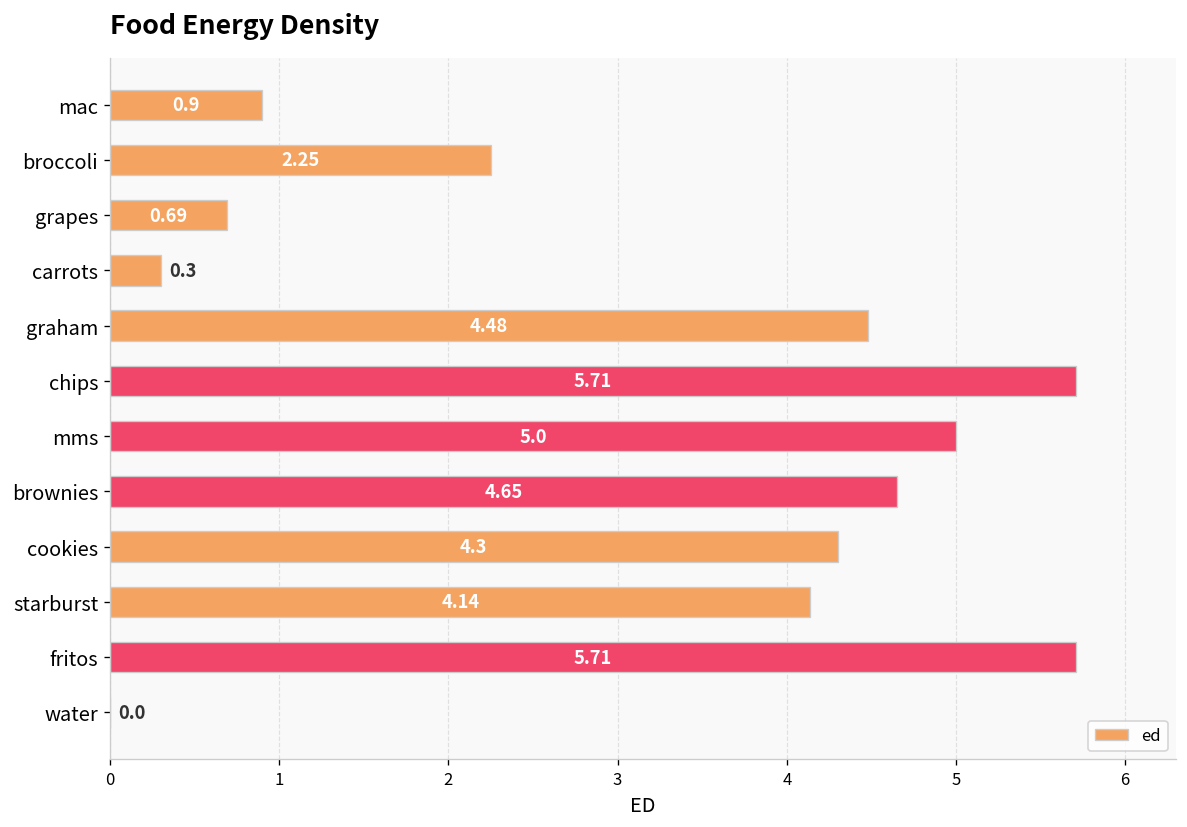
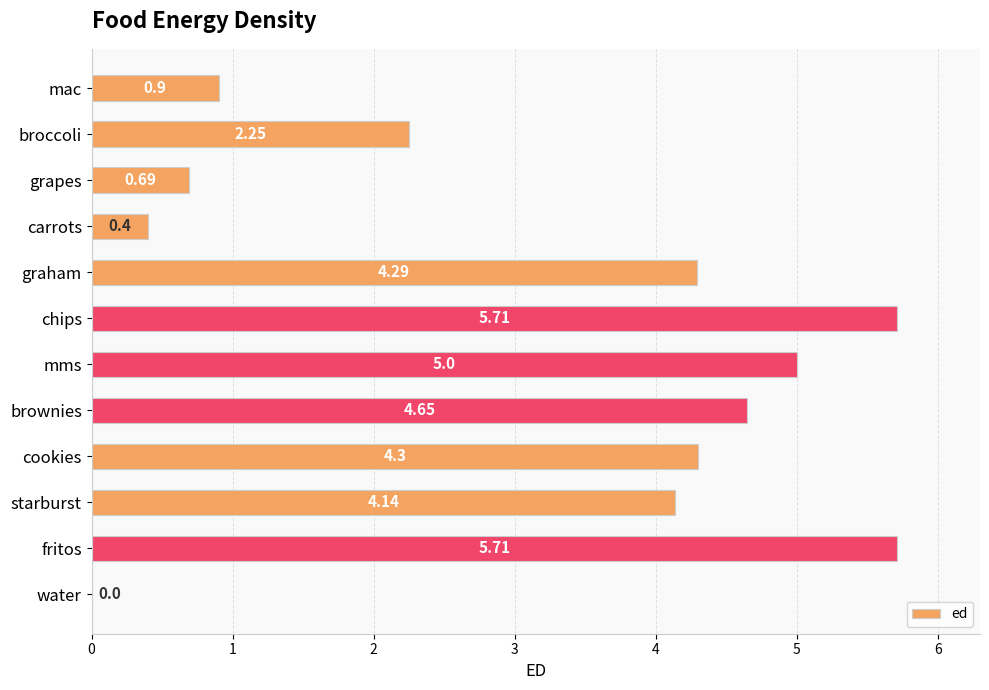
carrots: 0.3 -> 0.4
graham: 4.48 -> 4.29
